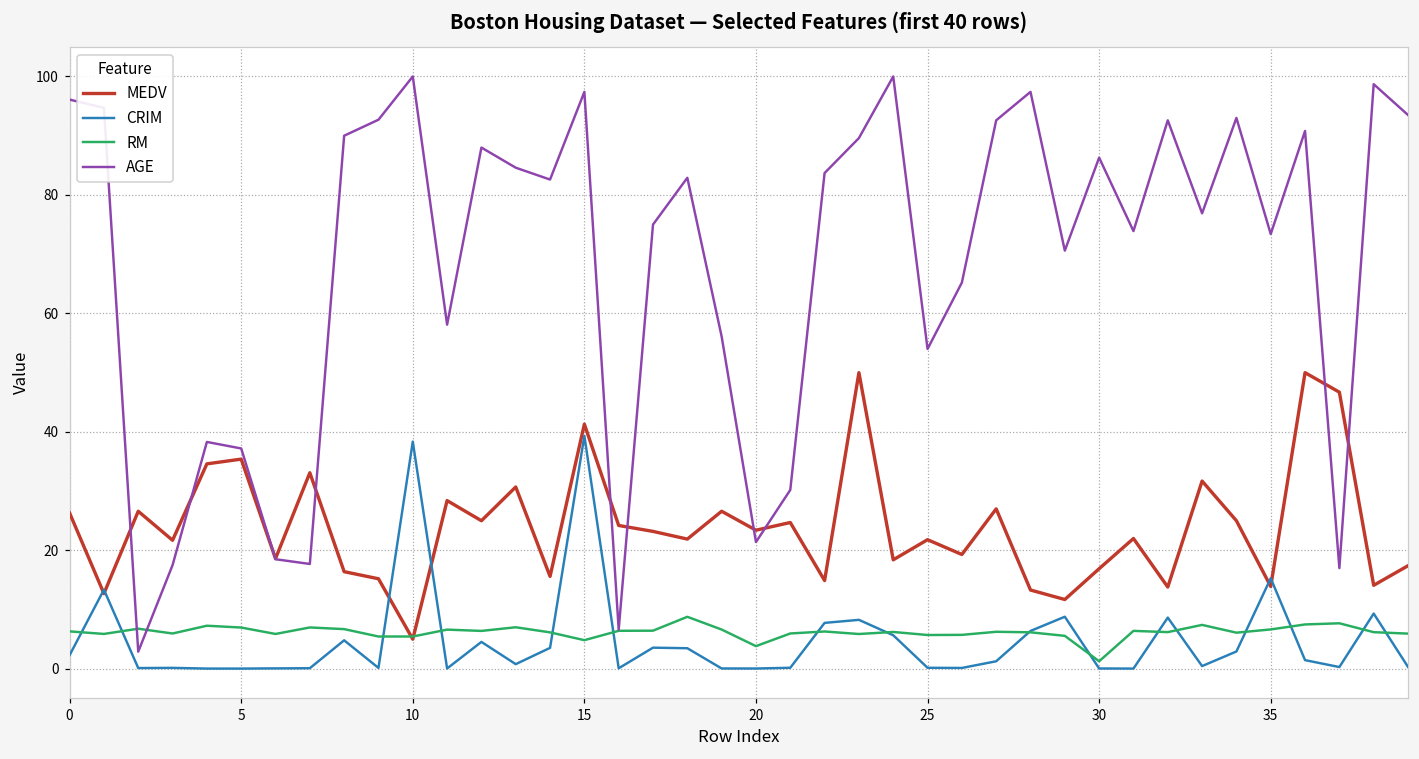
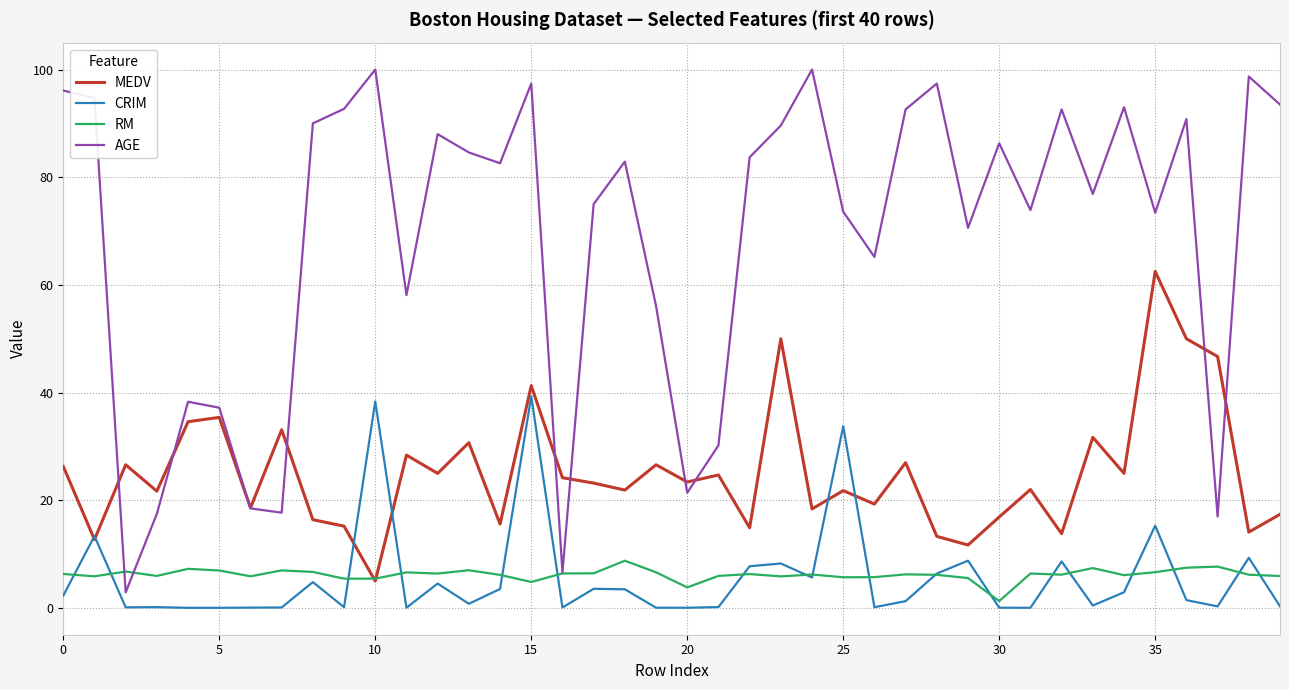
CRIM, 25: 0 -> 34
AGE, 25: 54 -> 74
MEDV, 35: 14 -> 63
